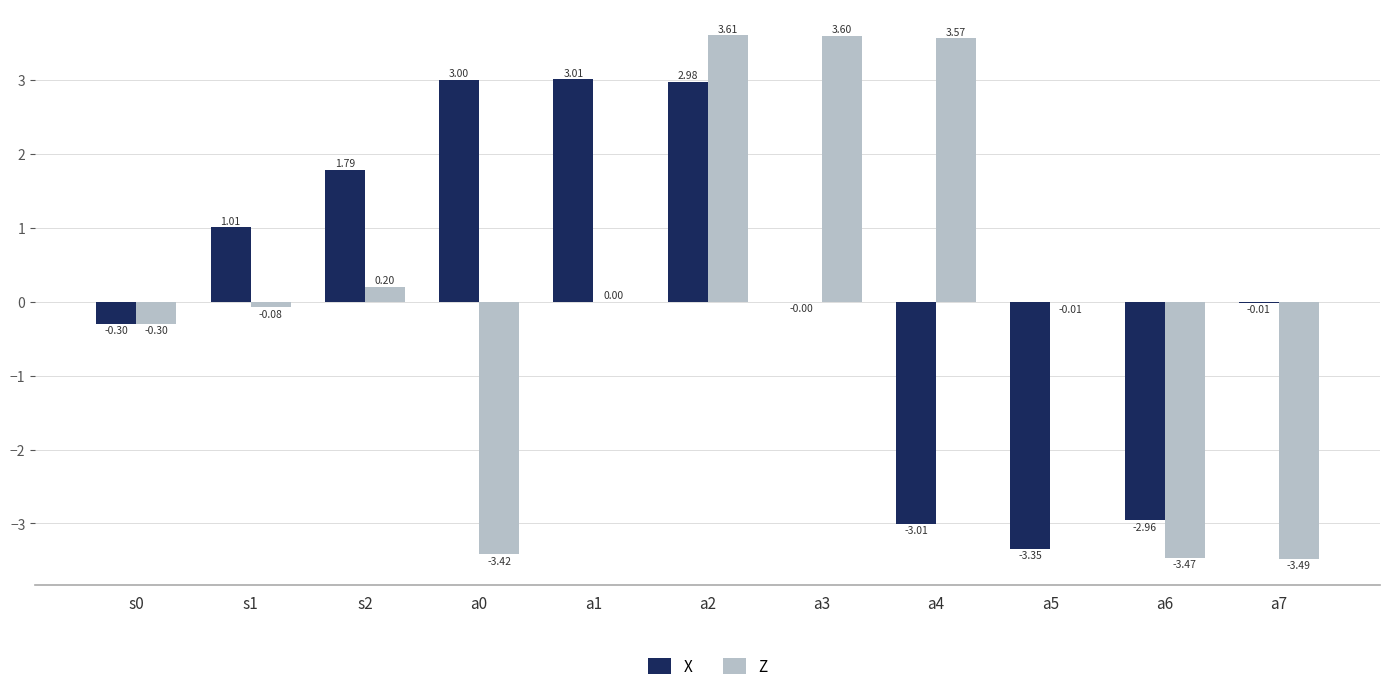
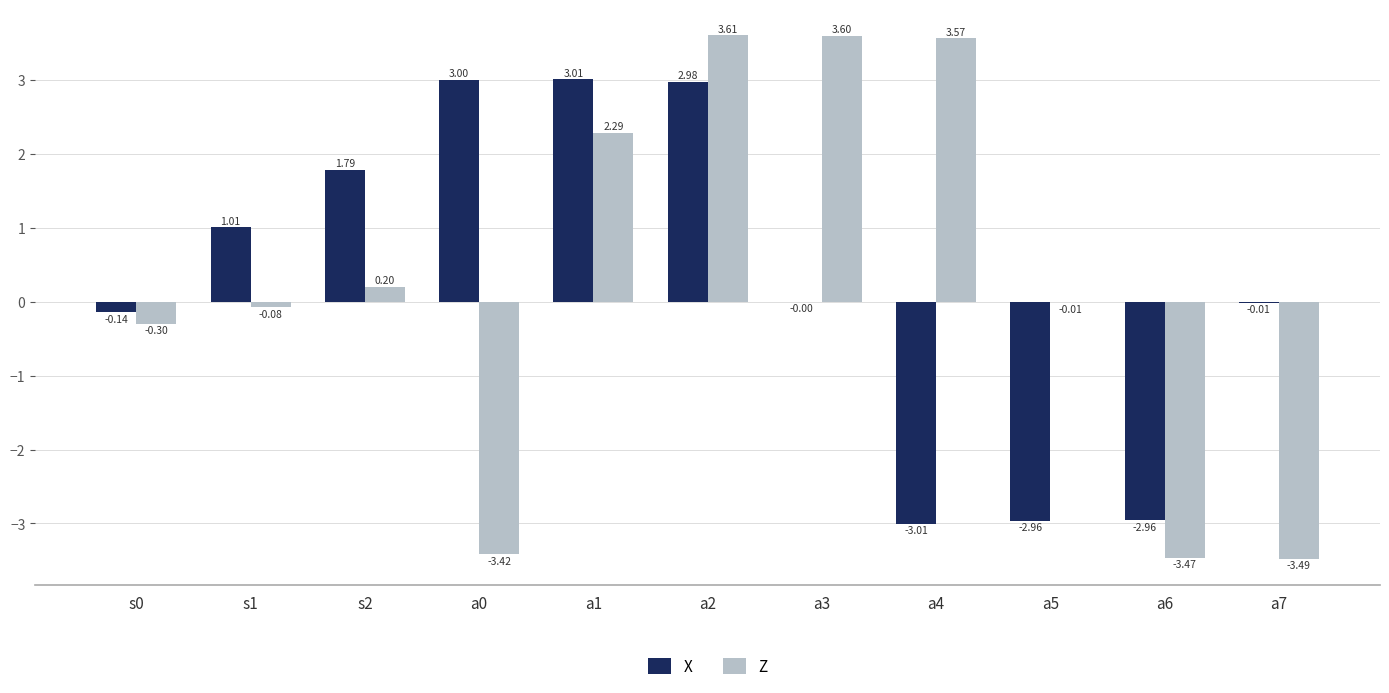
X, s0: -0.30 -> -0.14
Z, a1: 0.00 -> 2.29
X, a5: -3.35 -> -2.96
